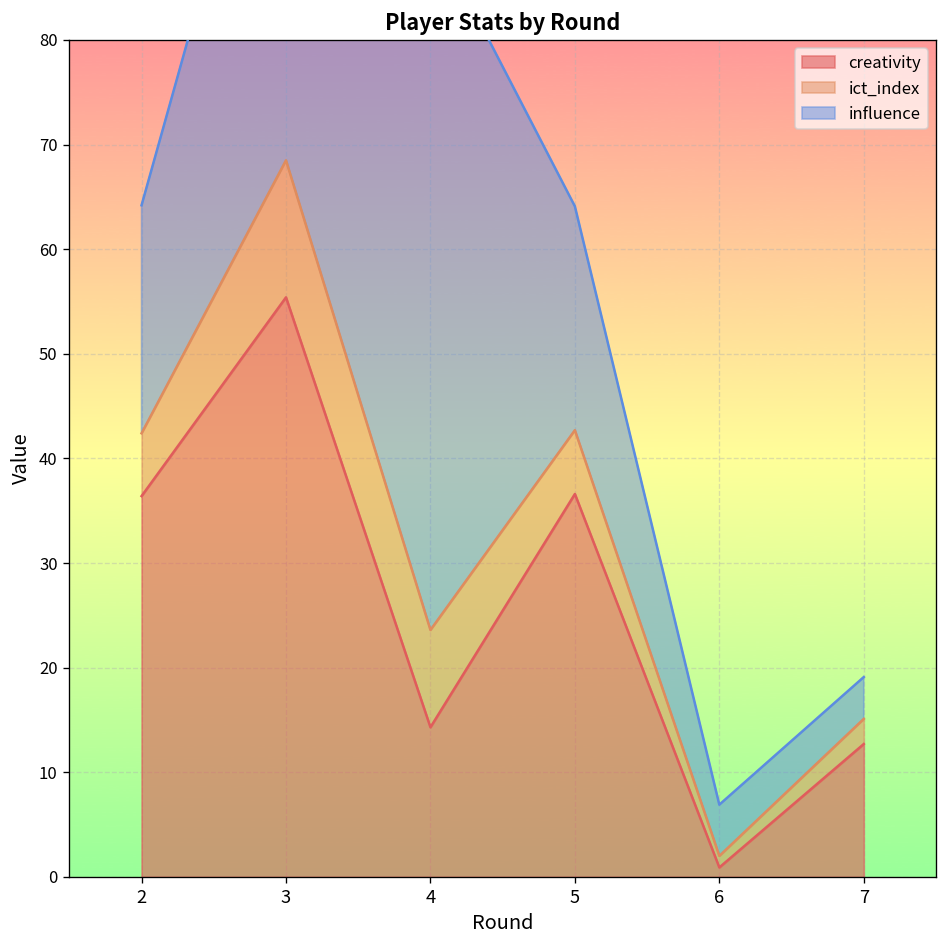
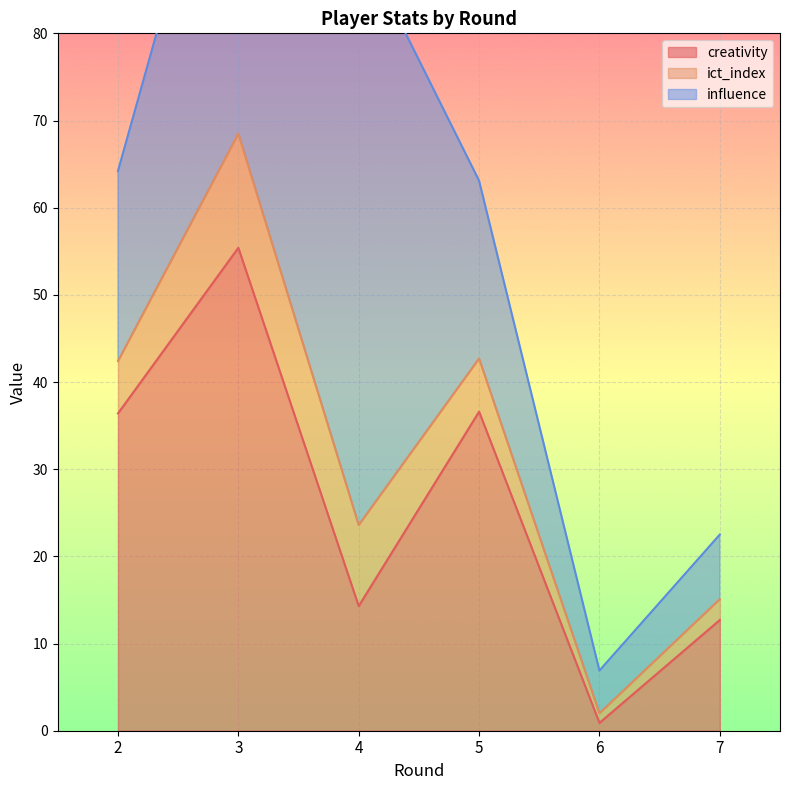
influence, 5: 21 -> 20
influence, 7: 4 -> 7
